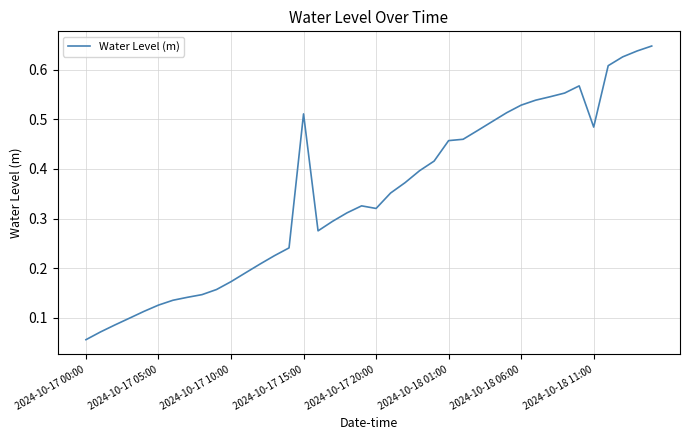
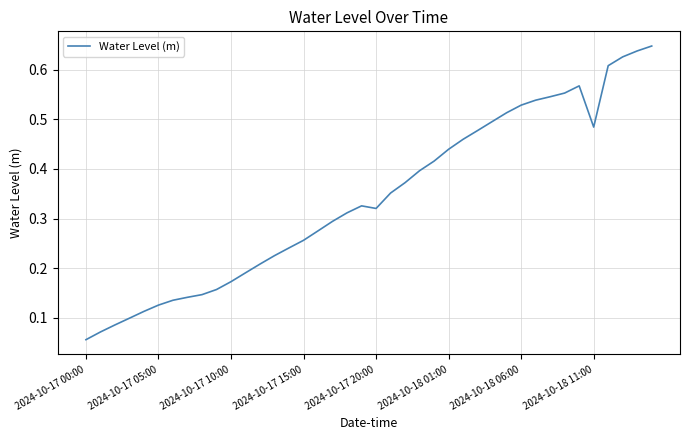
2024-10-17 15:00: 0.51 -> 0.26
2024-10-18 01:00: 0.46 -> 0.44
